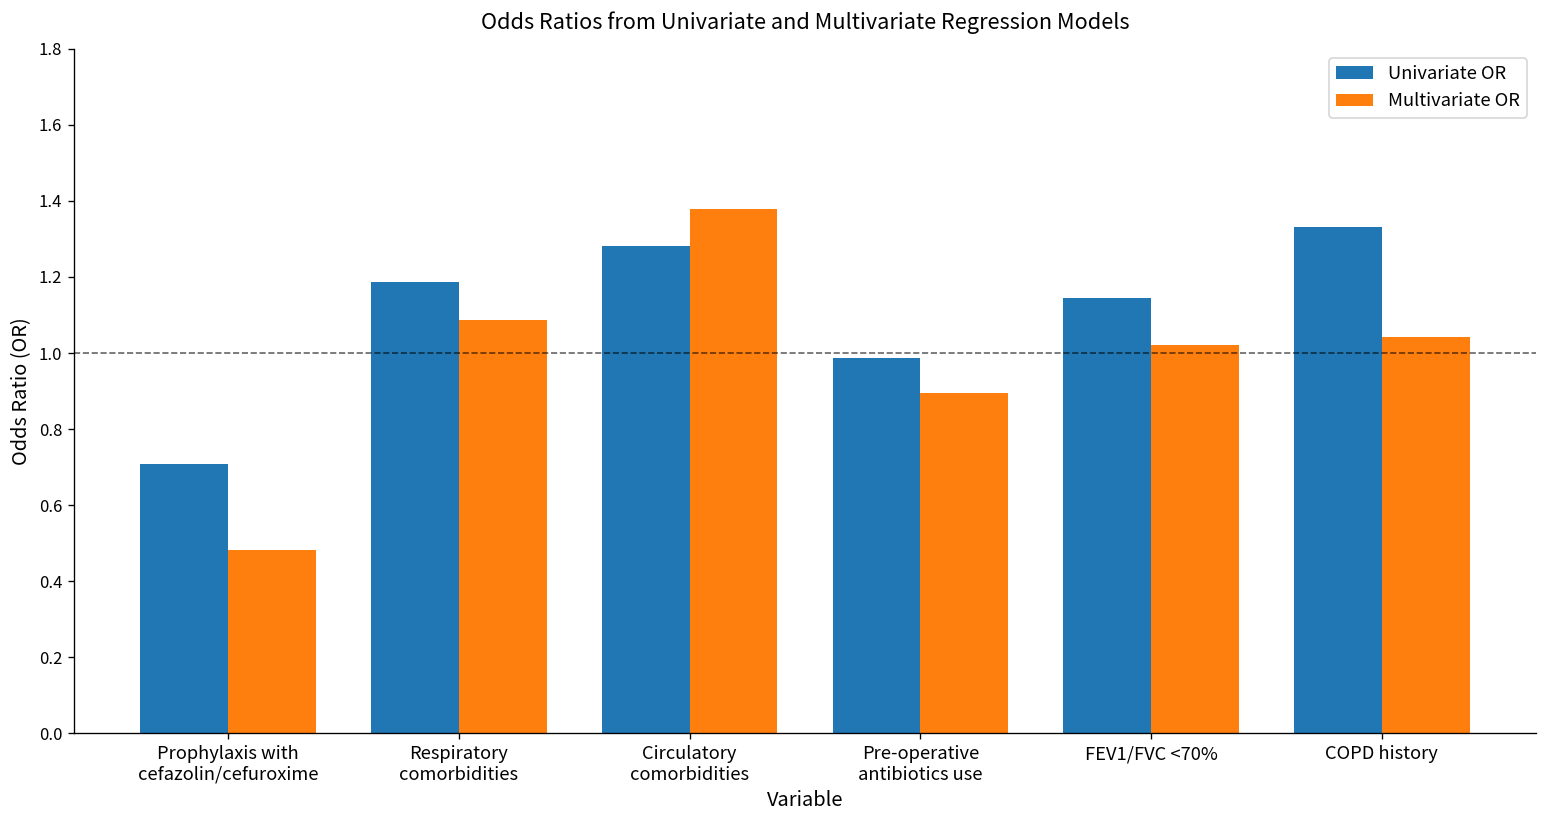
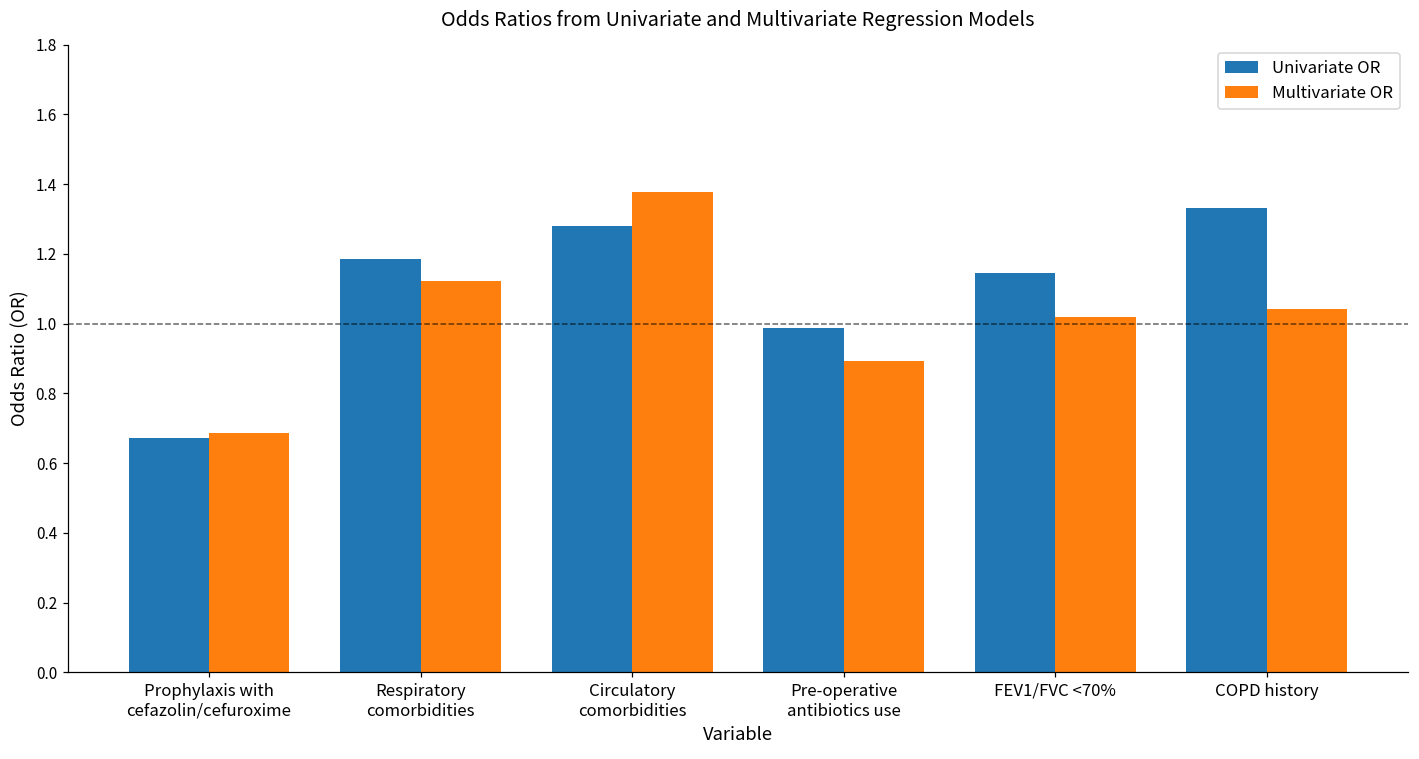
Univariate OR, Prophylaxis with cefazolin/cefuroxime: 0.71 -> 0.67
Multivariate OR, Prophylaxis with cefazolin/cefuroxime: 0.48 -> 0.69
Multivariate OR, Respiratory comorbidities: 1.09 -> 1.12
